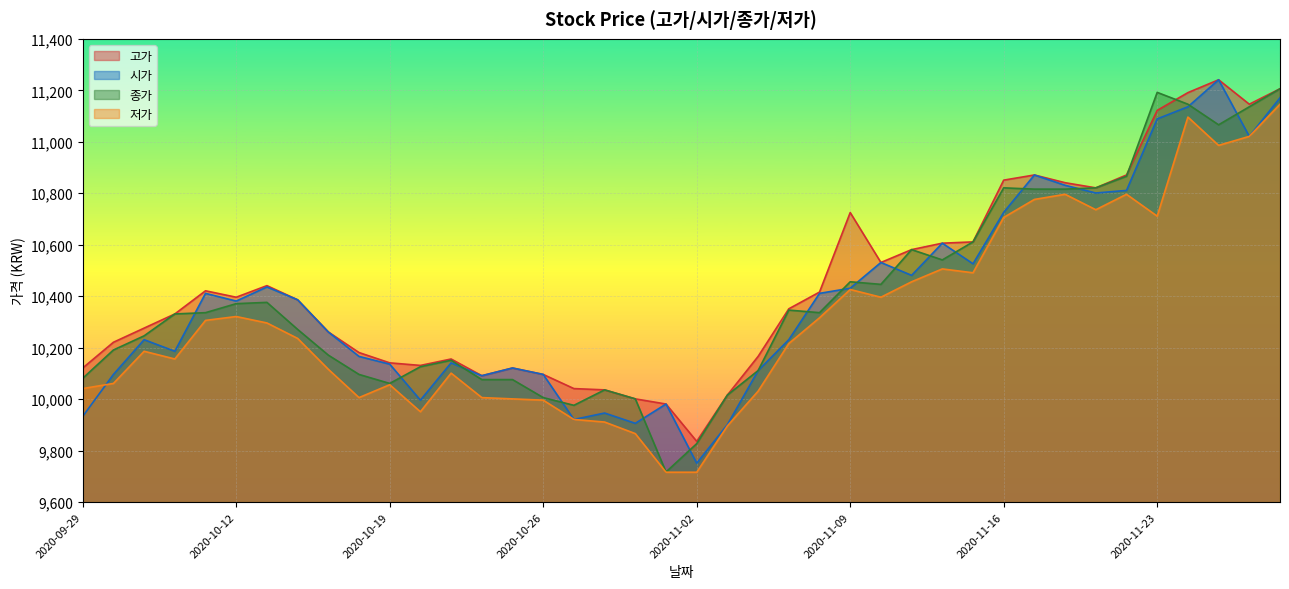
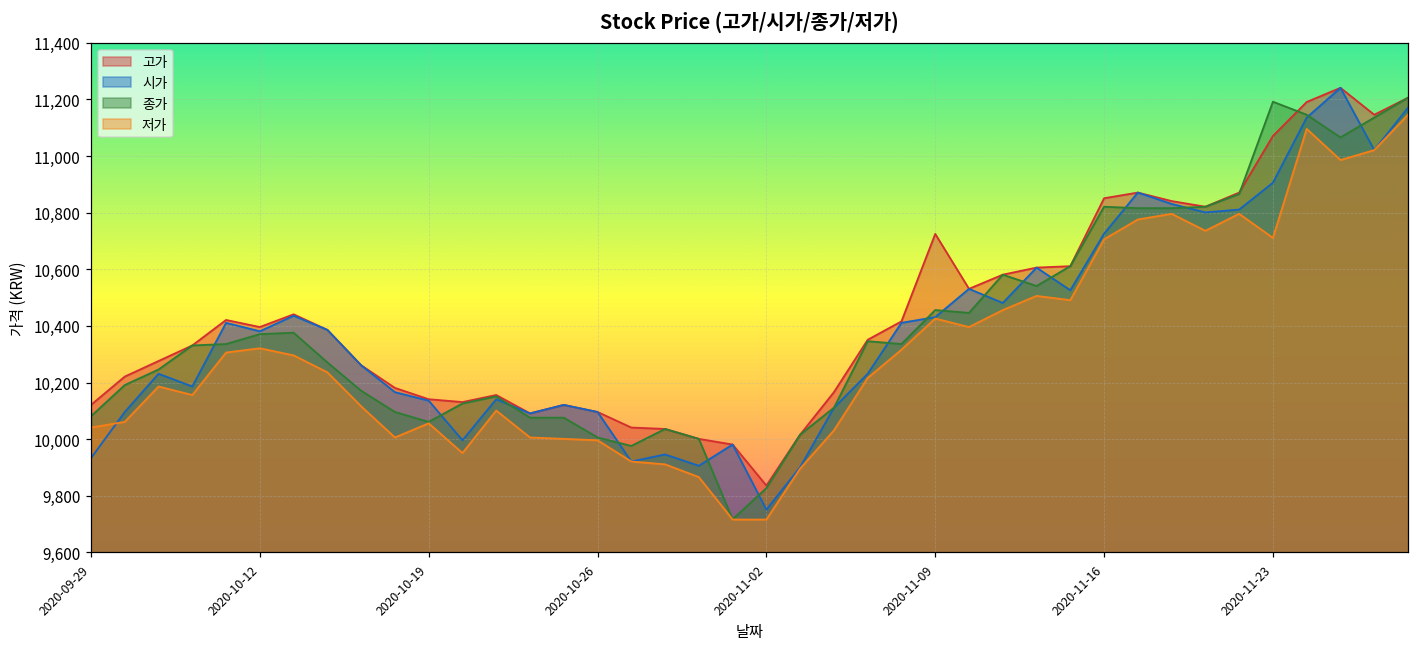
고가, 2020-11-23: 11,120 -> 11,070
시가, 2020-11-23: 11,090 -> 10,910
